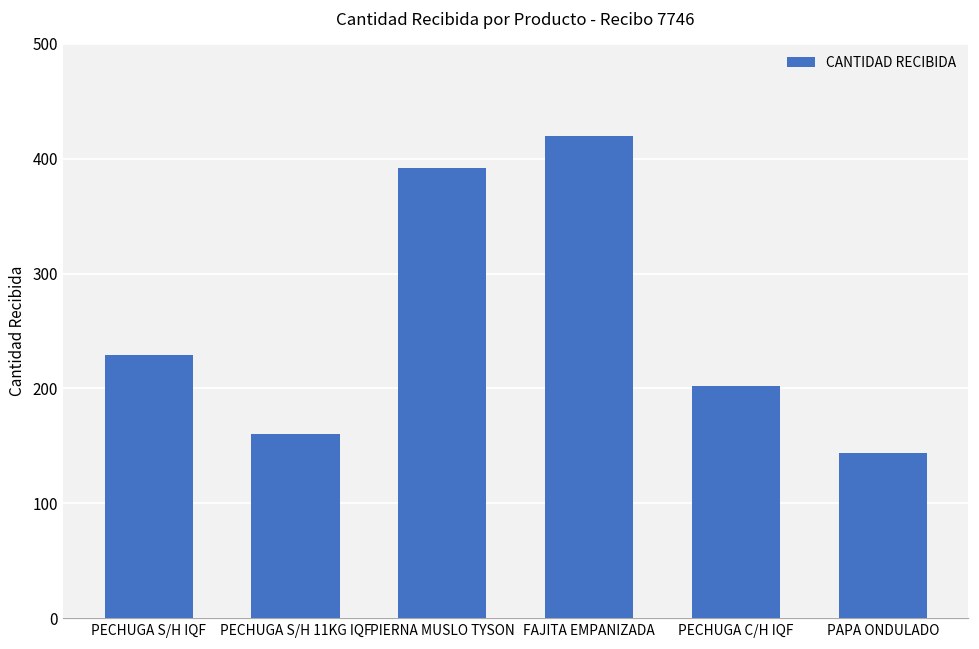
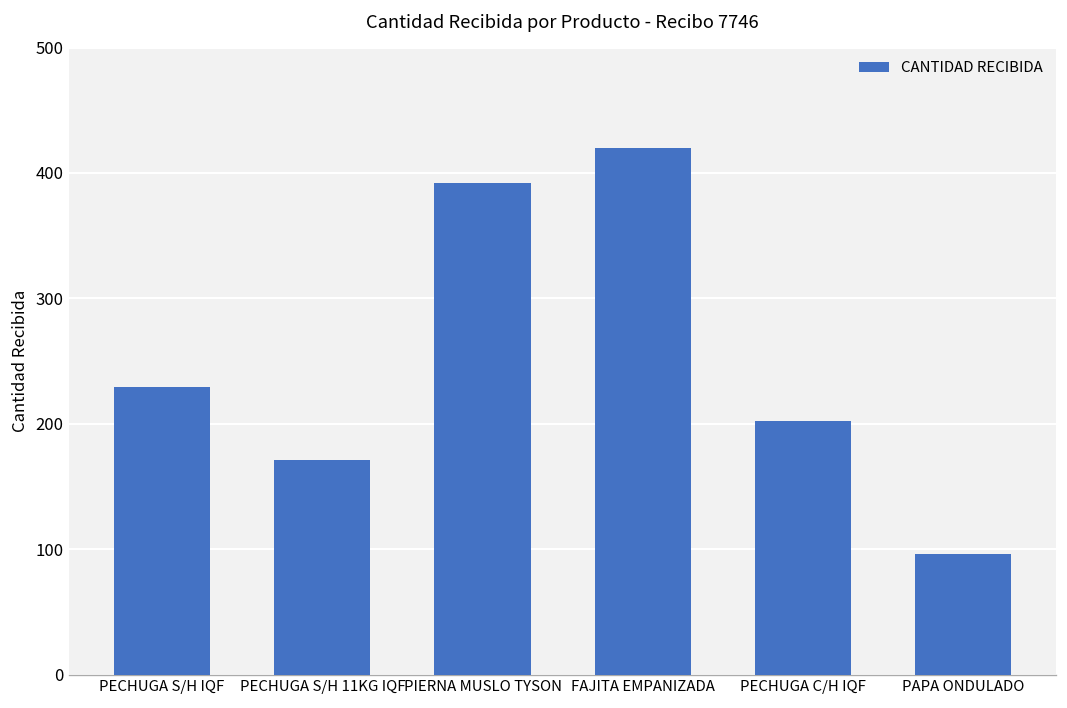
PECHUGA S/H 11KG IQF: 160 -> 171
PAPA ONDULADO: 144 -> 96
